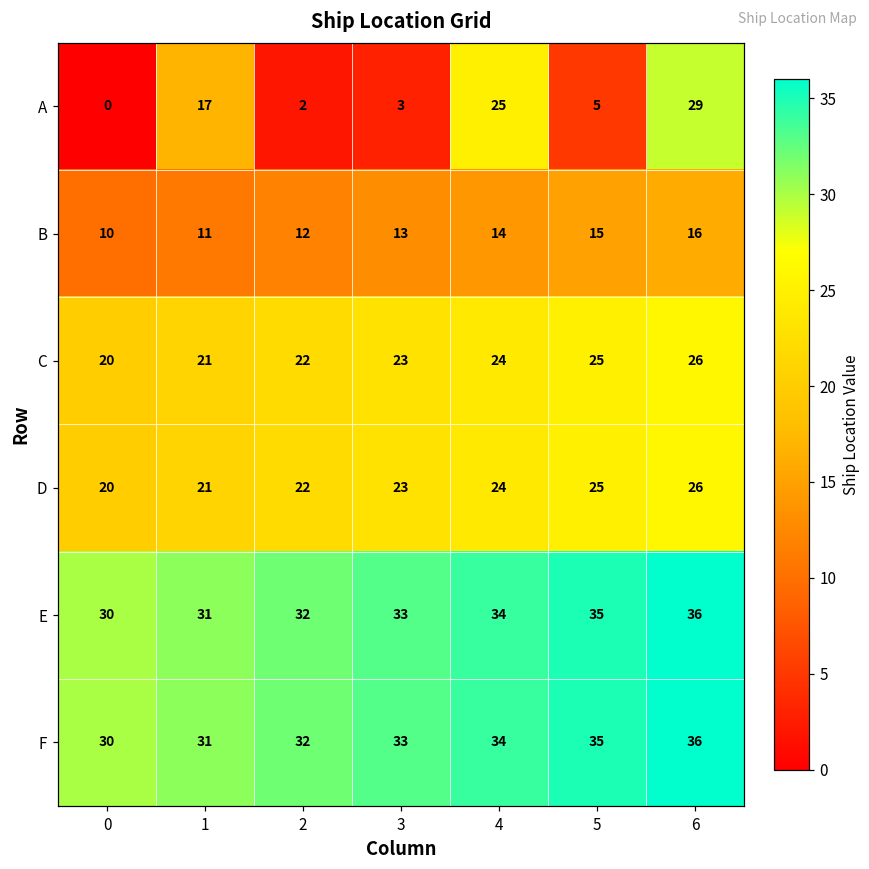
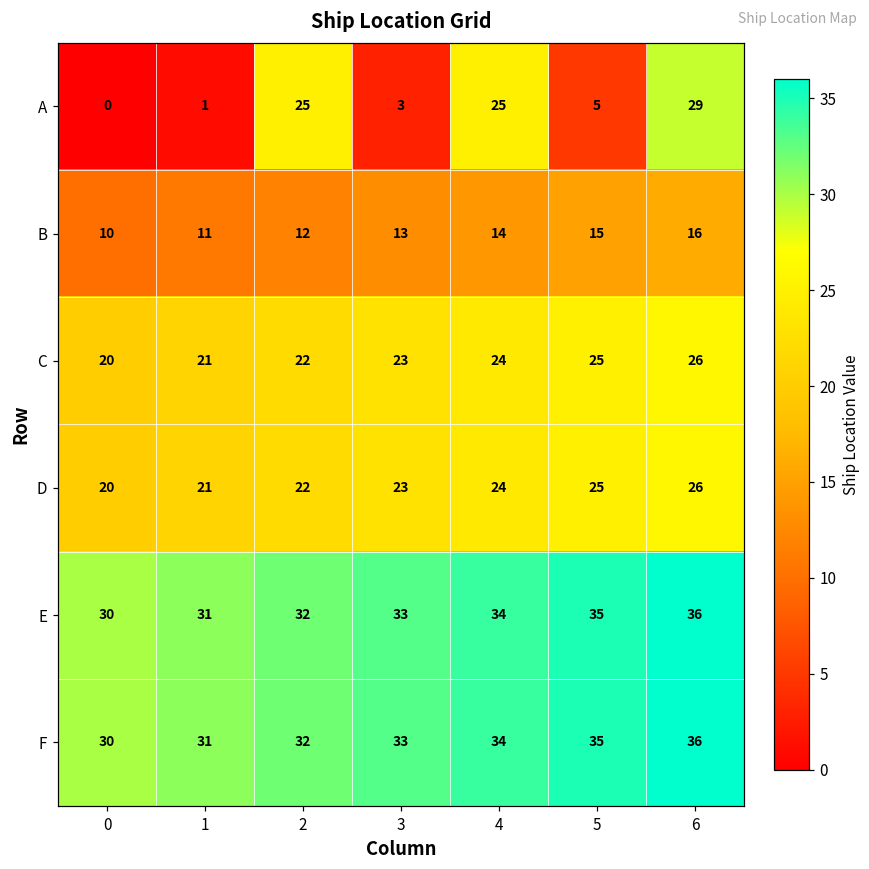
A, 1: 17 -> 1
A, 2: 2 -> 25
